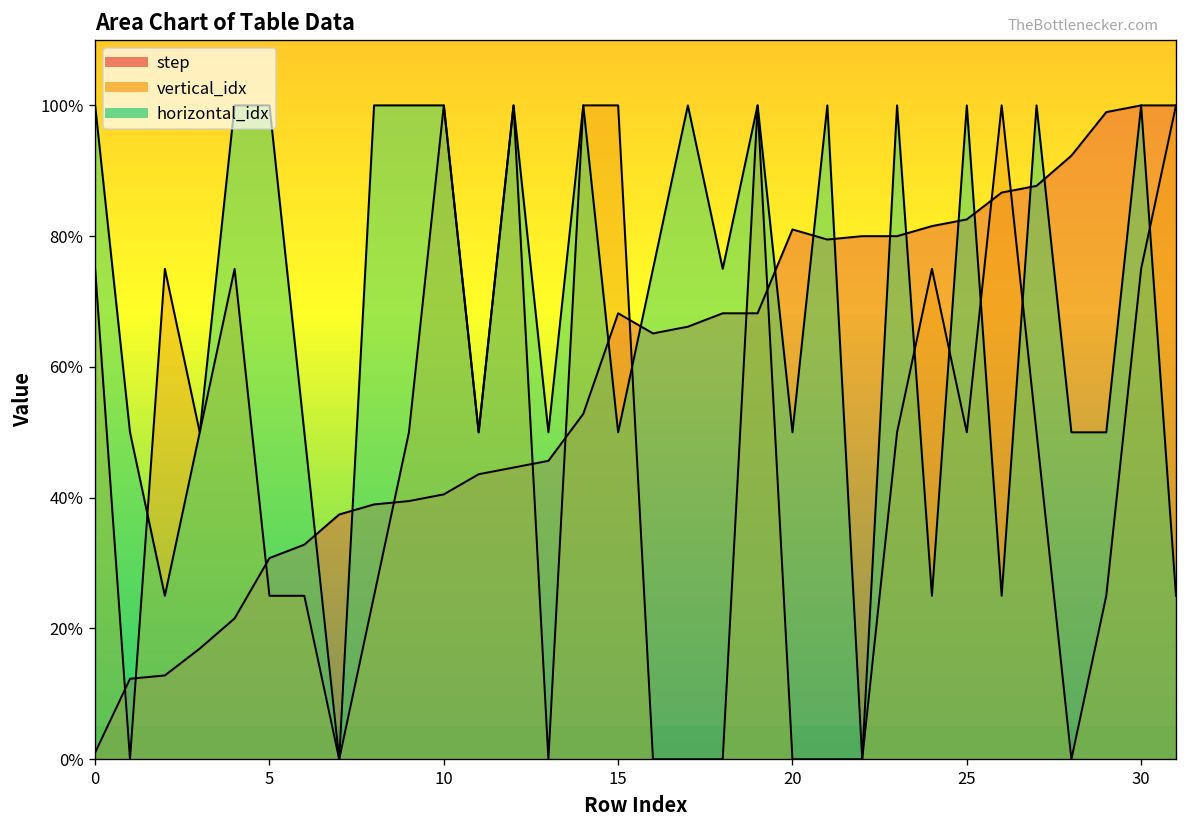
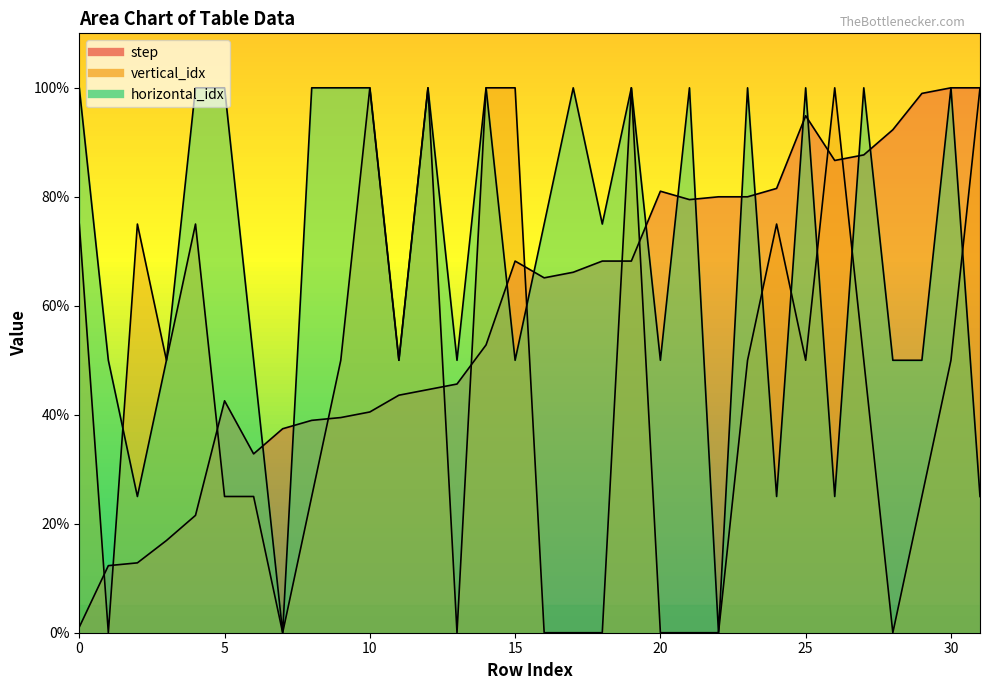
step, 5: 31% -> 43%
step, 25: 83% -> 95%
vertical_idx, 30: 75% -> 50%
